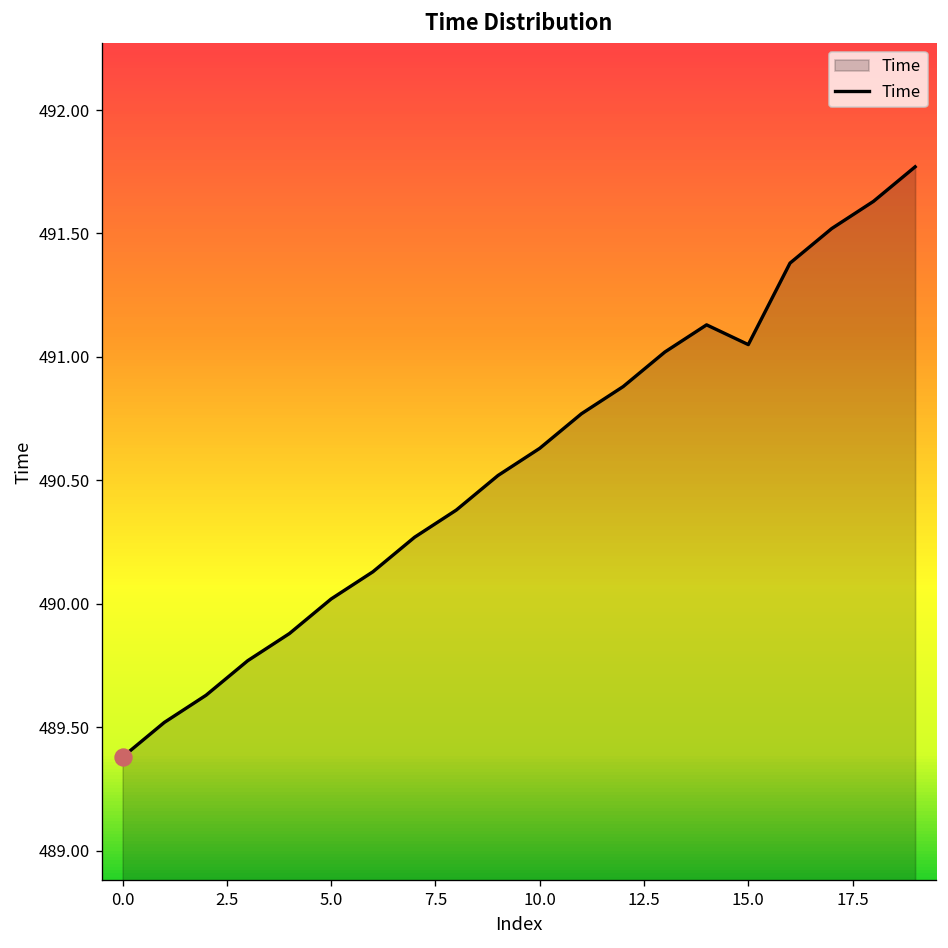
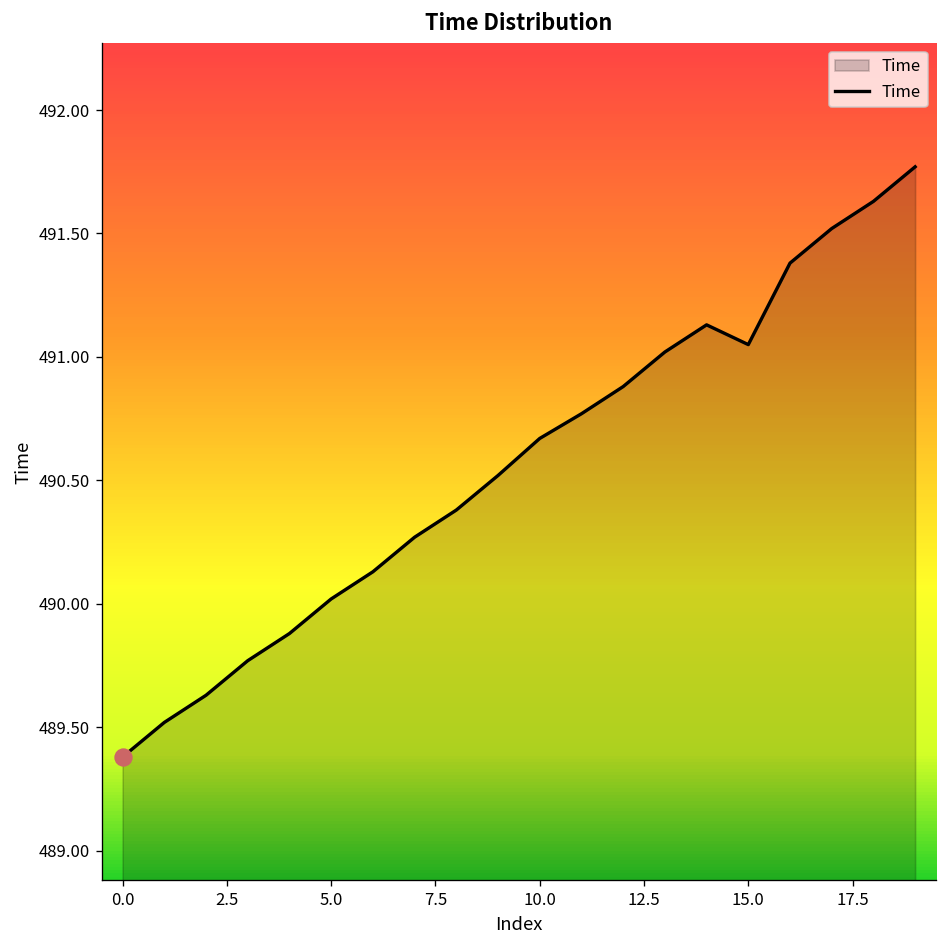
Time, 10.0: 490.63 -> 490.67
